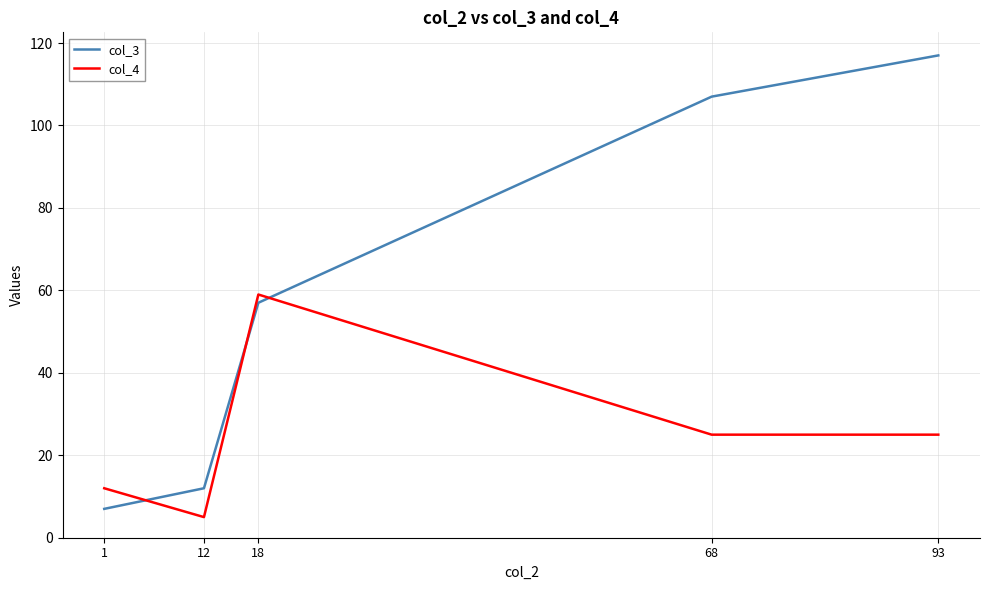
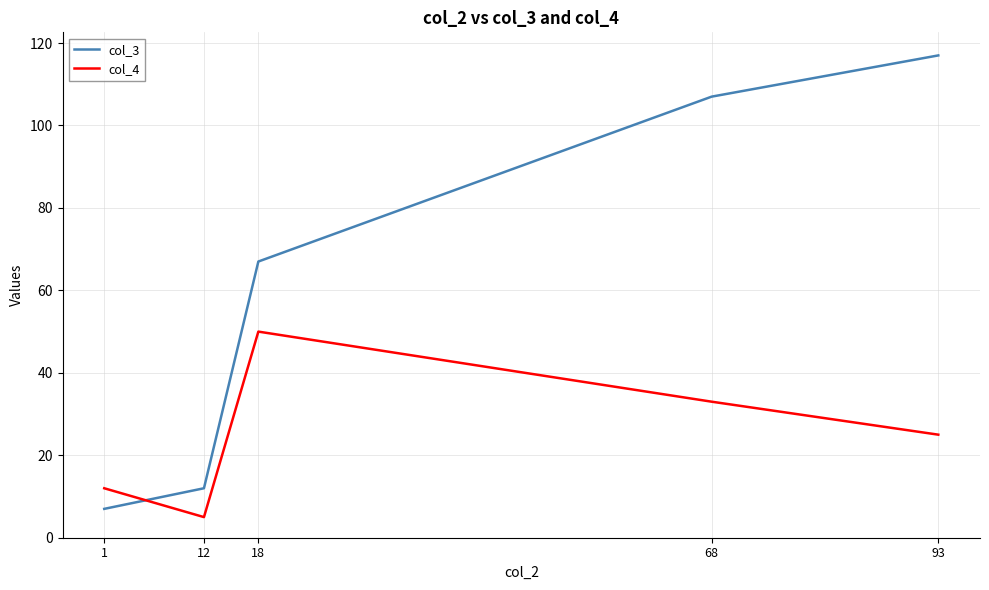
col_3, 18: 57 -> 67
col_4, 18: 59 -> 50
col_4, 68: 25 -> 33
